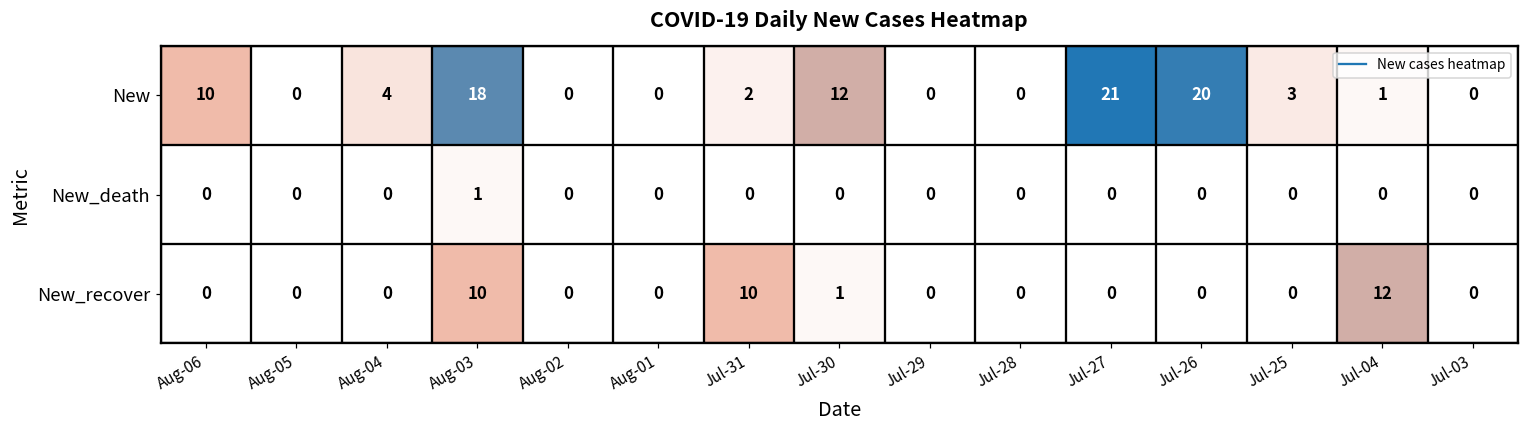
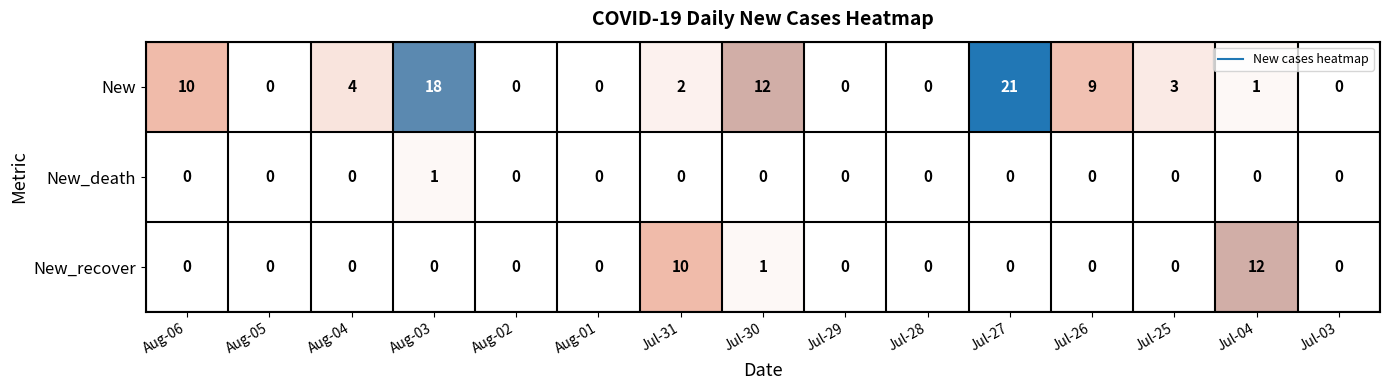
New, Jul-26: 20 -> 9
New_recover, Aug-03: 10 -> 0
